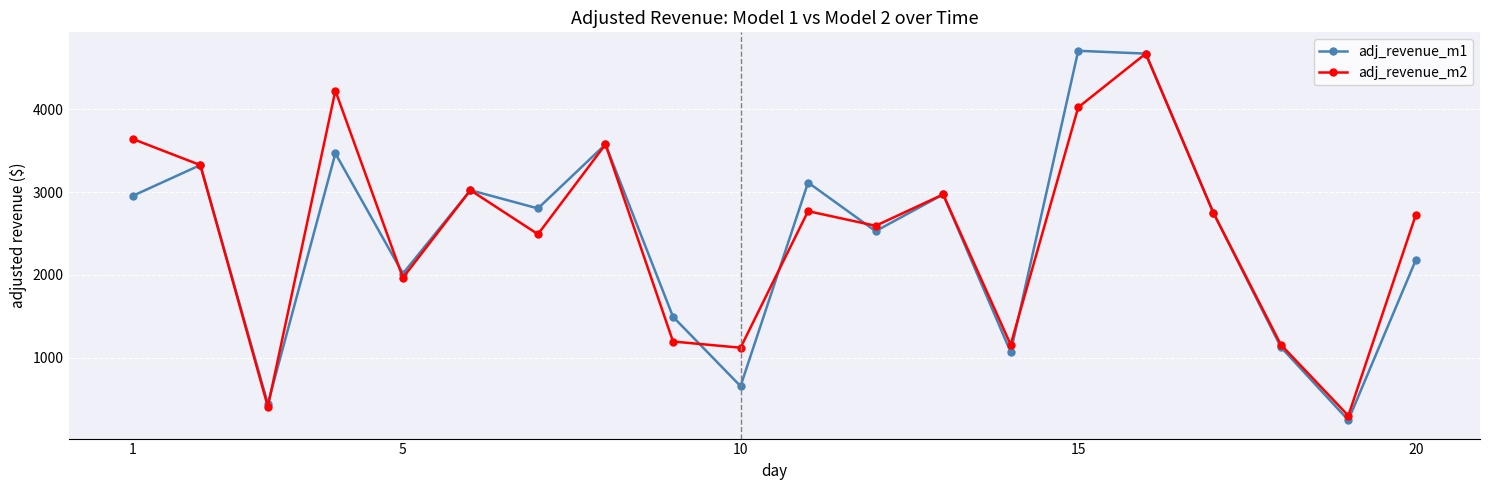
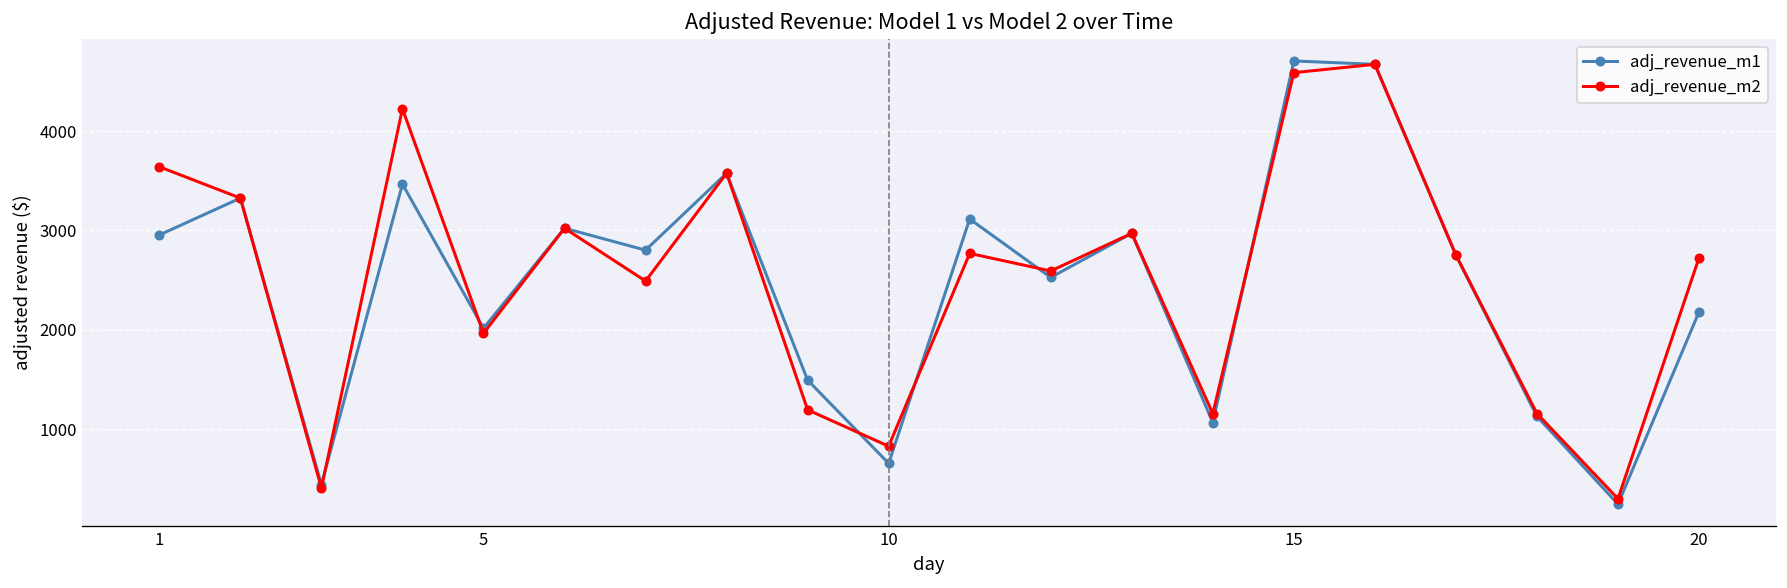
adj_revenue_m2, 10: 1100 -> 800
adj_revenue_m2, 15: 4000 -> 4600
